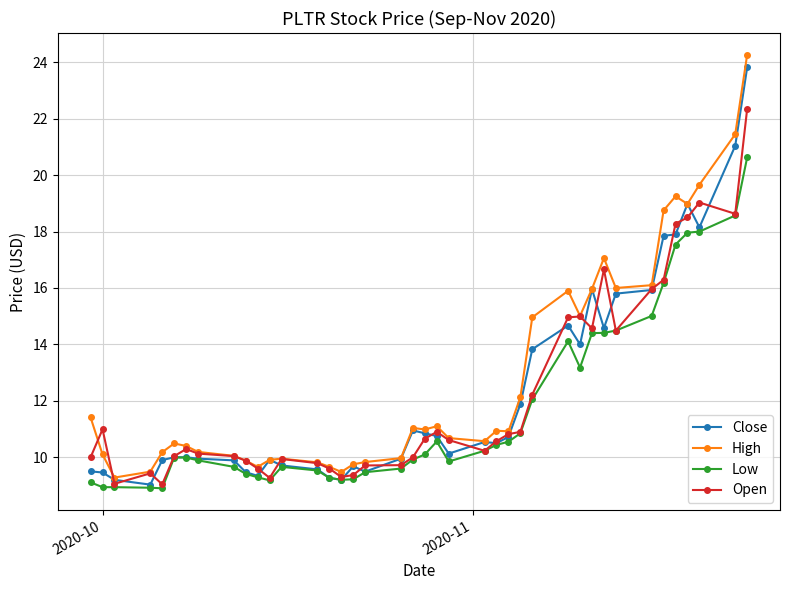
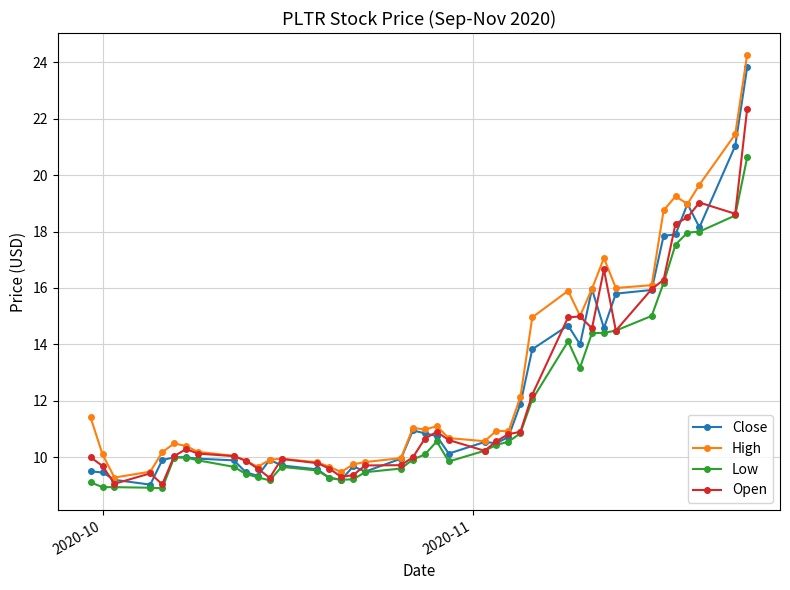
Open, 2020-10: 11.0 -> 9.7
